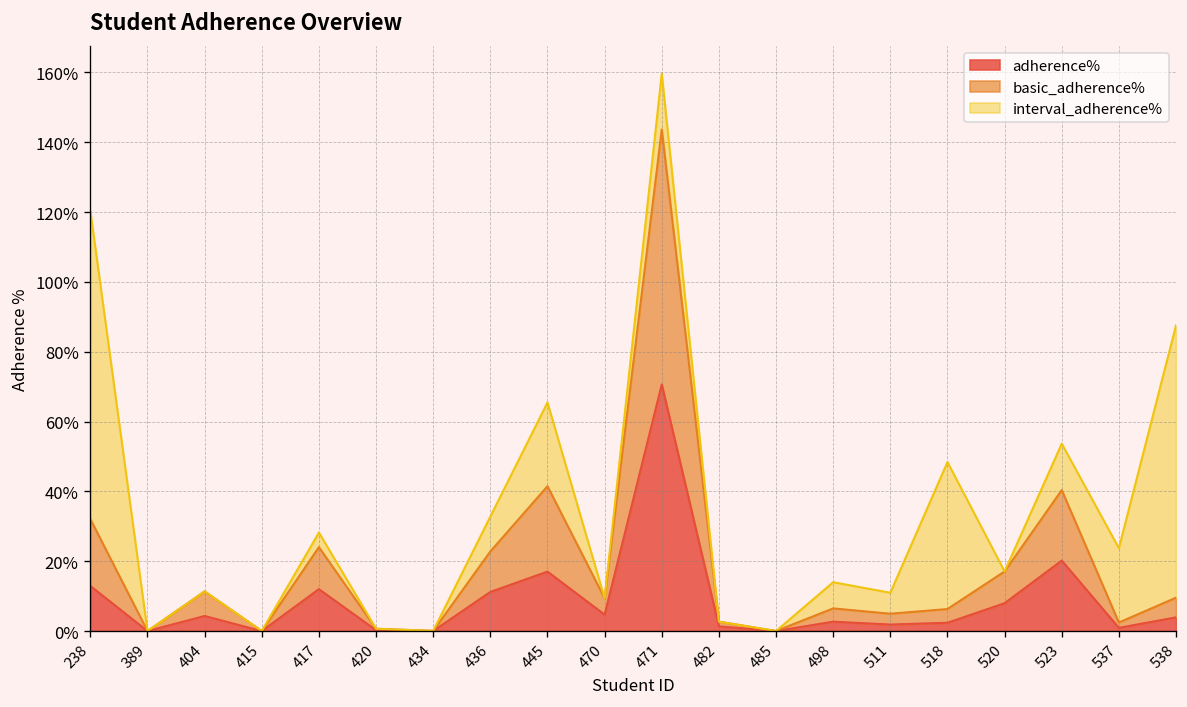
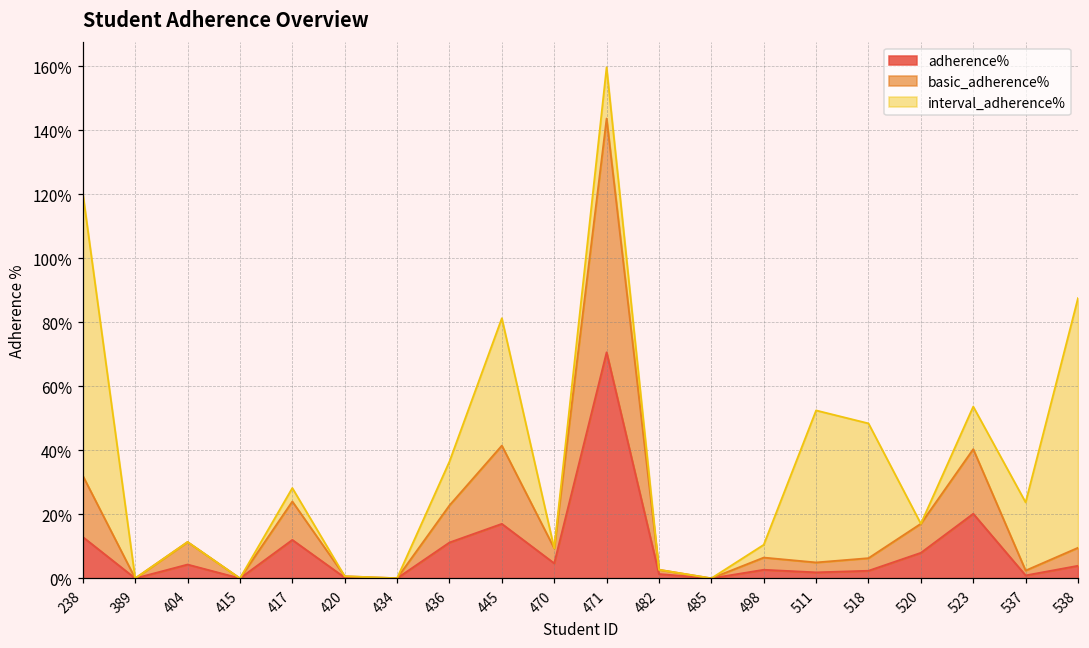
interval_adherence%, 436: 10% -> 14%
interval_adherence%, 445: 24% -> 40%
interval_adherence%, 498: 8% -> 4%
interval_adherence%, 511: 6% -> 48%
